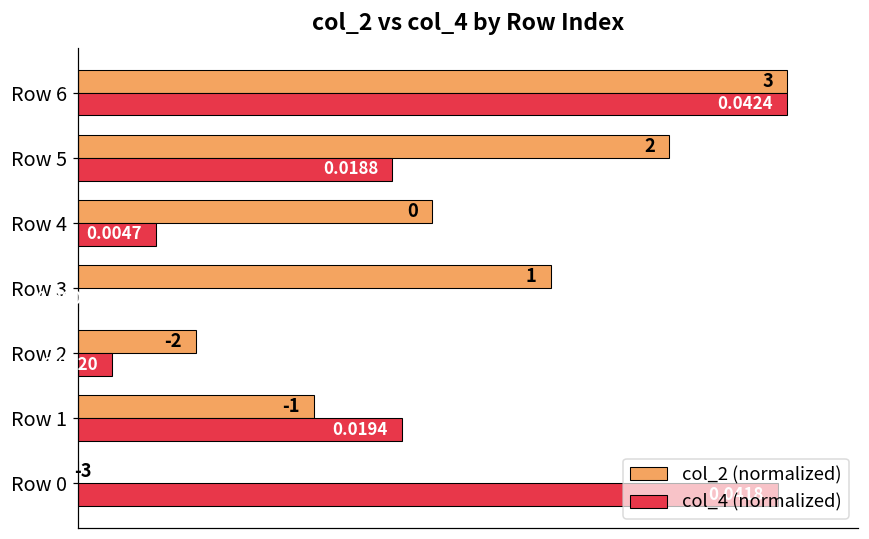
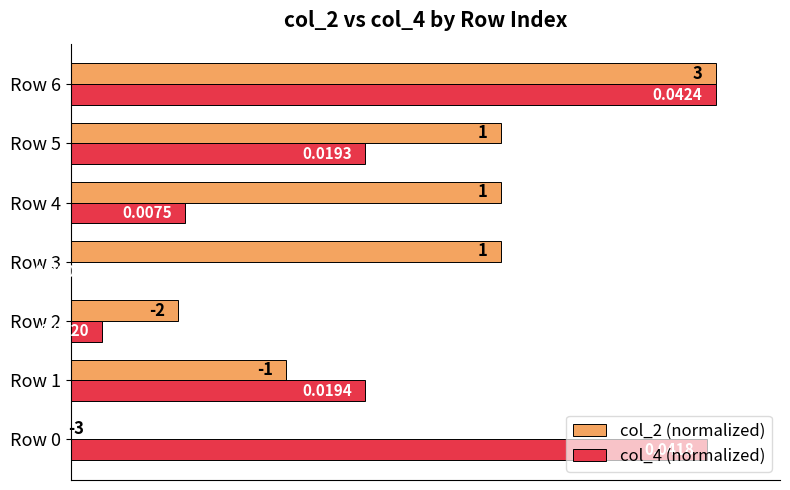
col_2 (normalized), Row 5: 2 -> 1
col_4 (normalized), Row 5: 0.0188 -> 0.0193
col_2 (normalized), Row 4: 0 -> 1
col_4 (normalized), Row 4: 0.0047 -> 0.0075
